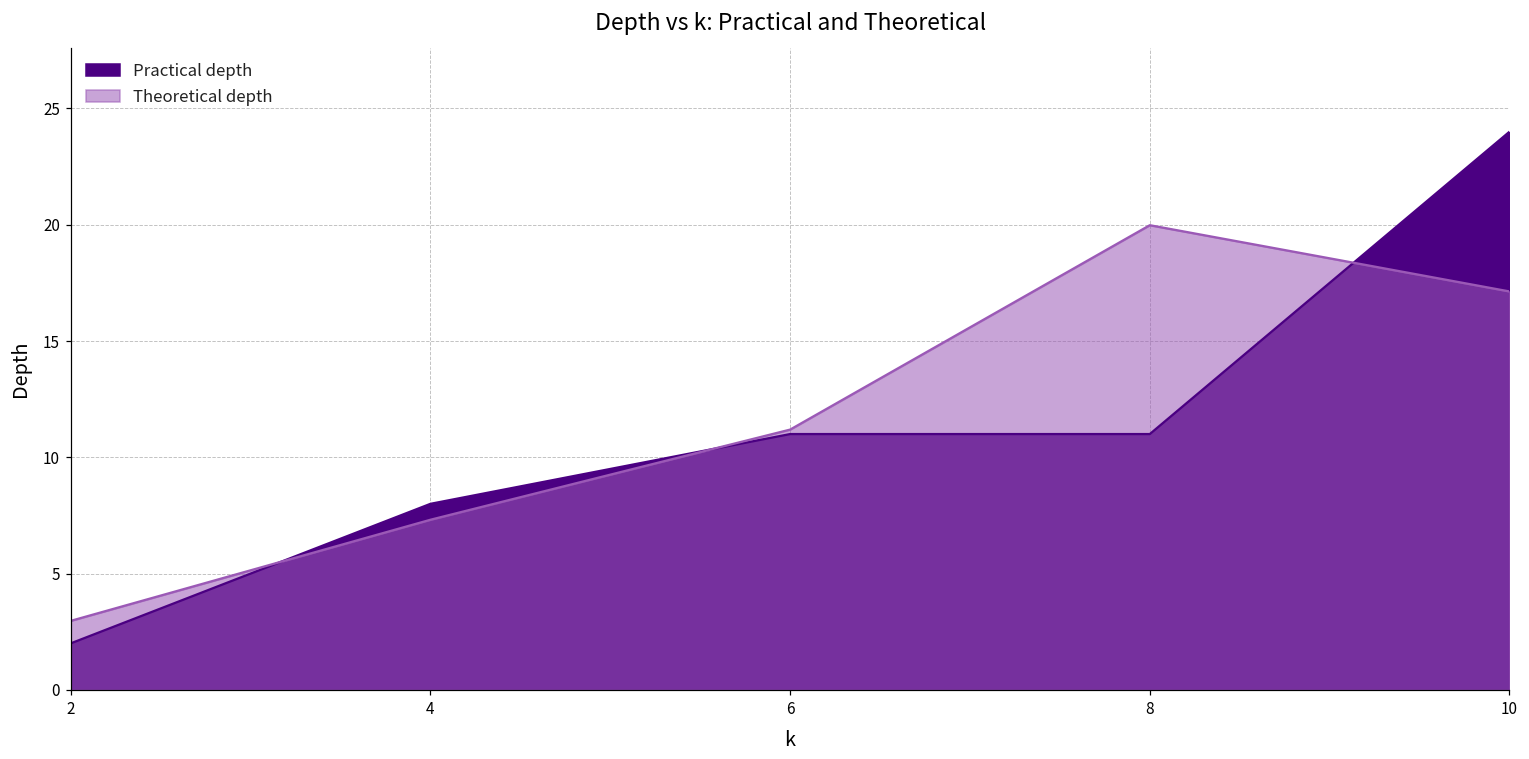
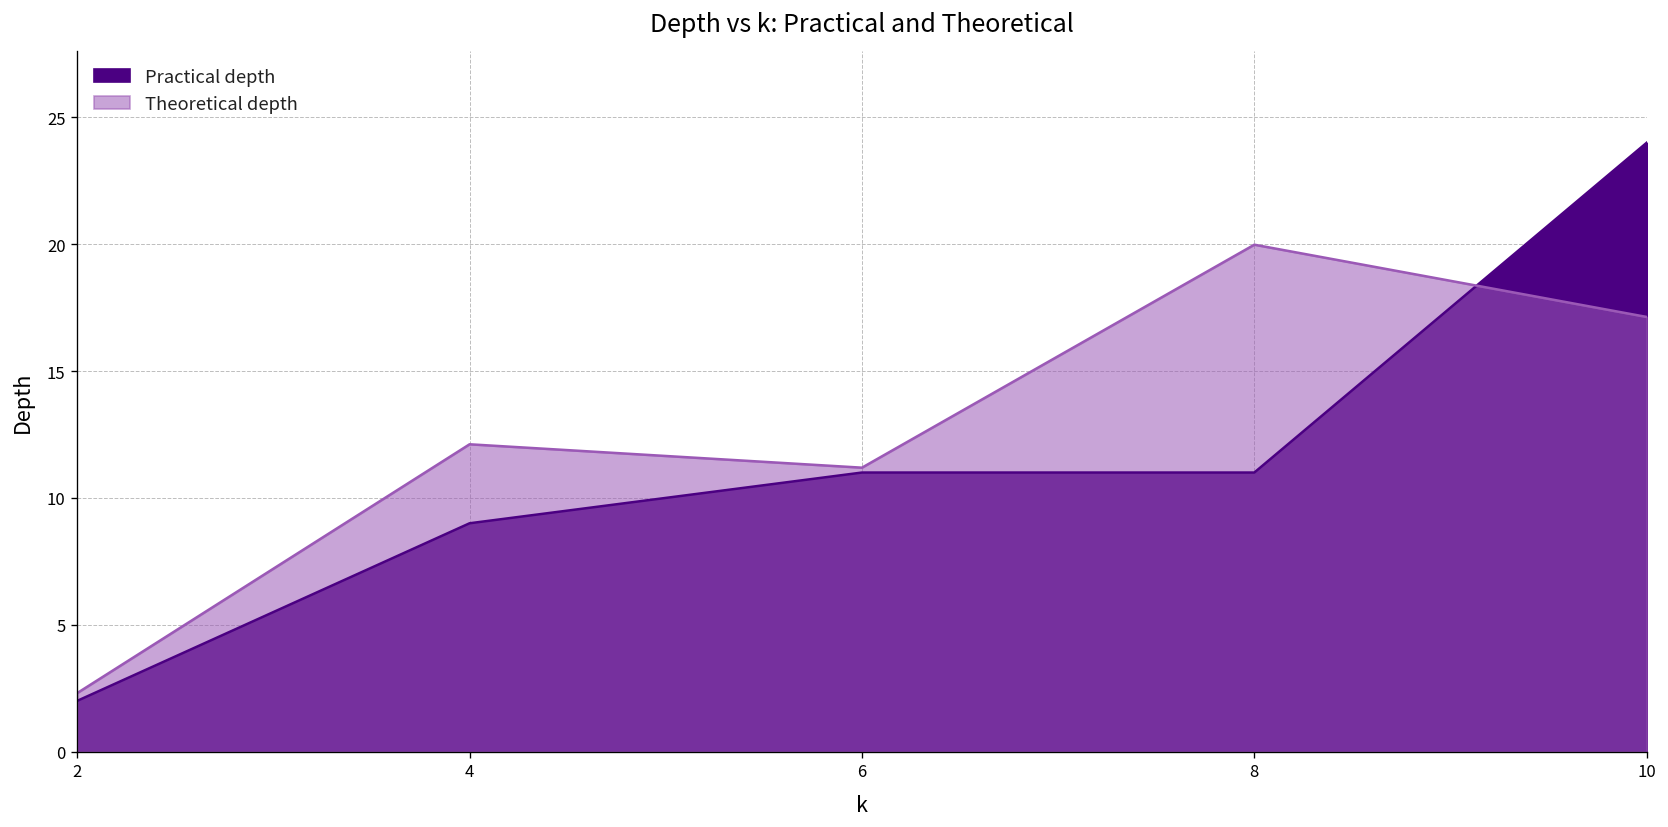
Theoretical depth, 2: 3.0 -> 2.3
Practical depth, 4: 8 -> 9
Theoretical depth, 4: 7.3 -> 12.1
